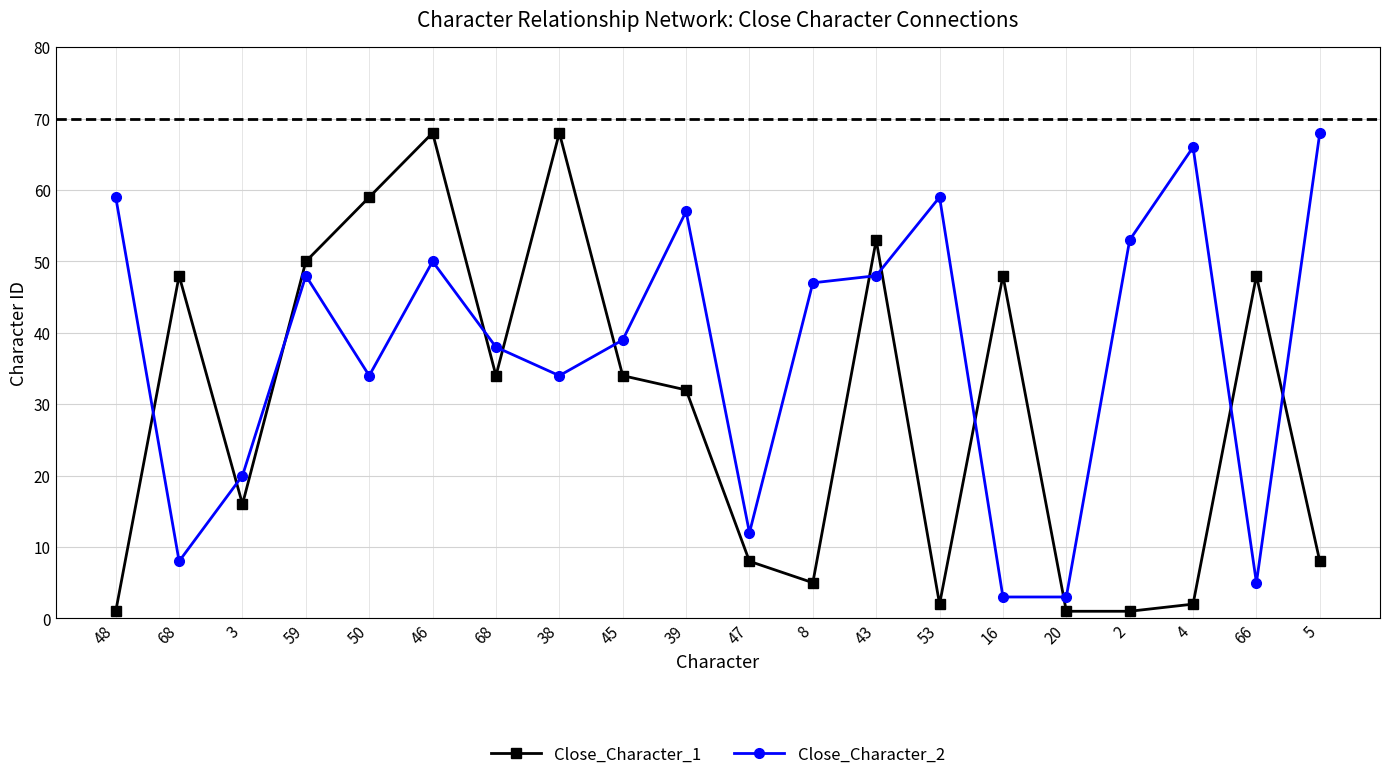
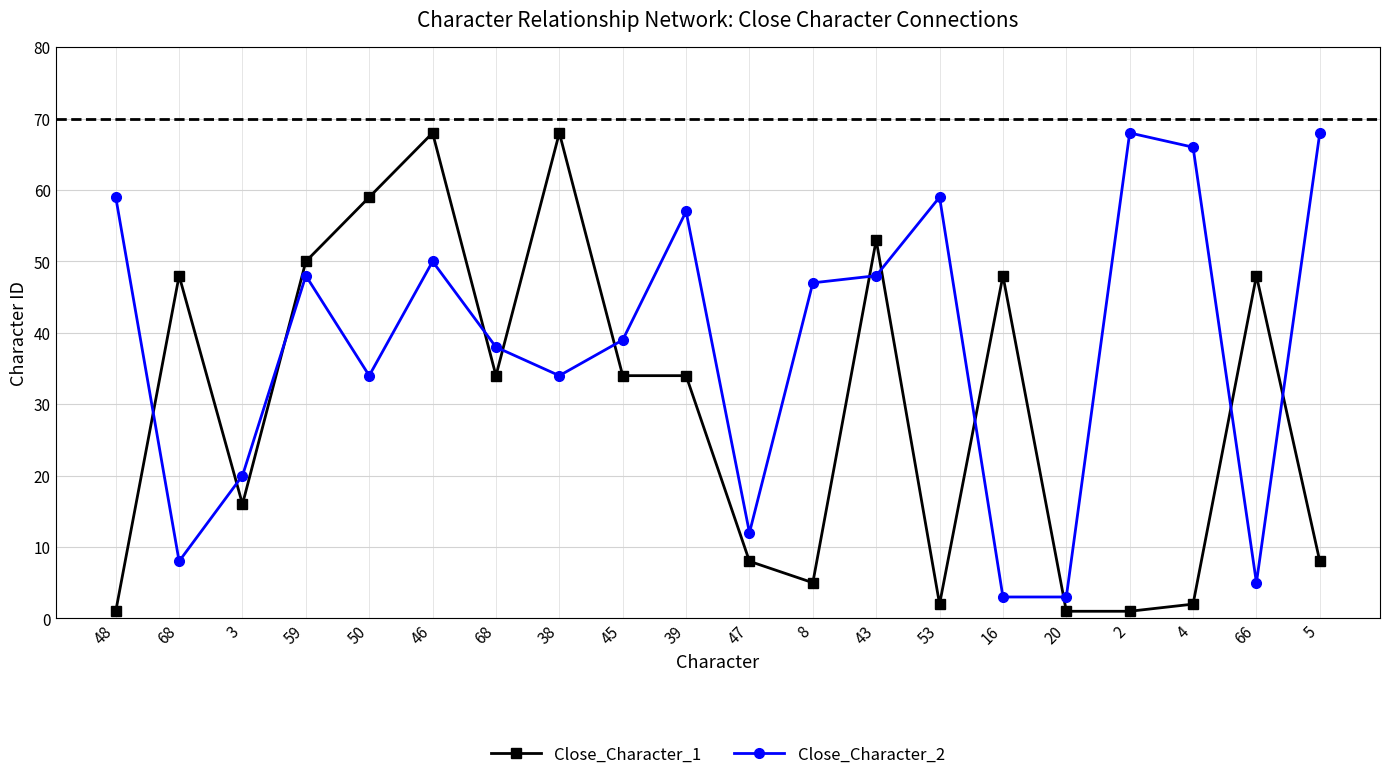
Close_Character_1, 39: 32 -> 34
Close_Character_2, 2: 53 -> 68
